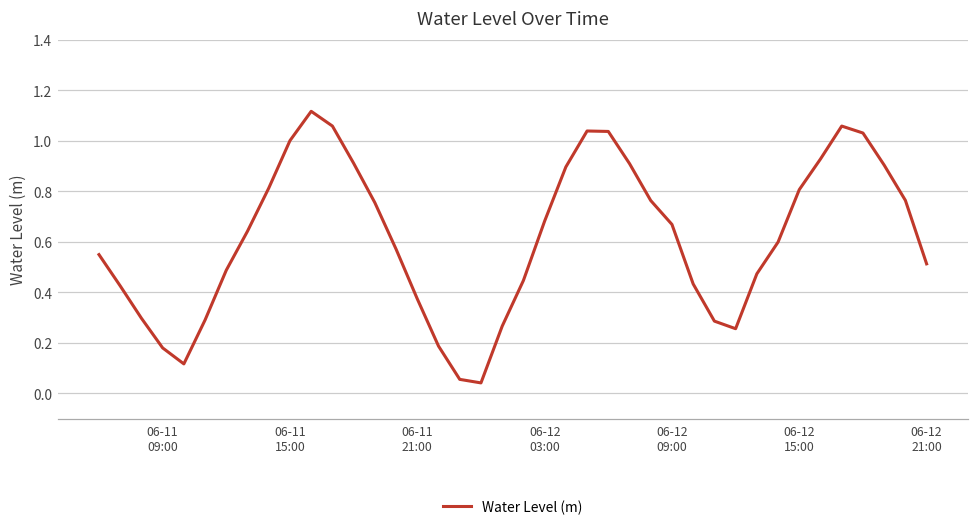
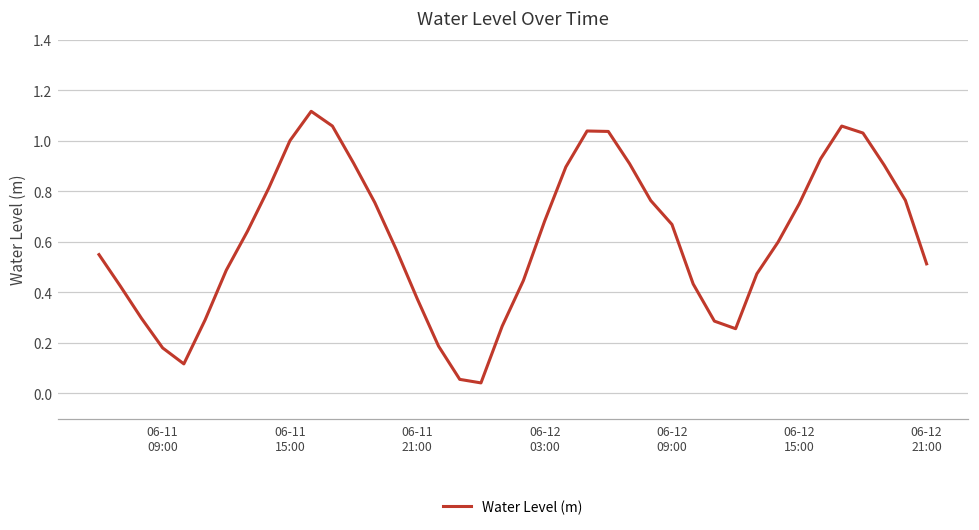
06-12 15:00: 0.81 -> 0.75
